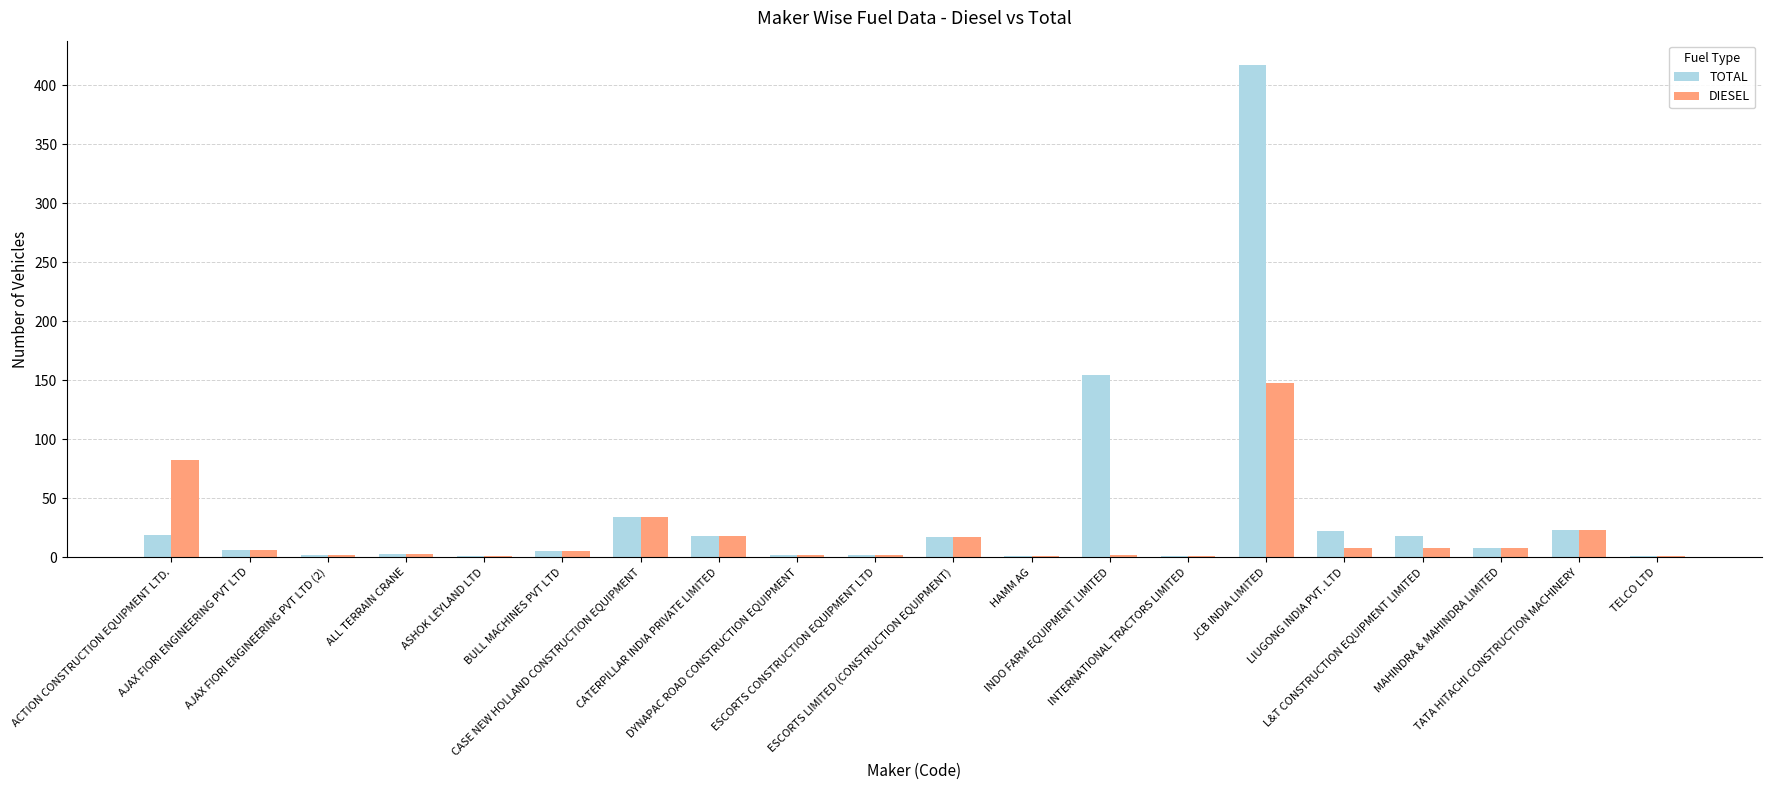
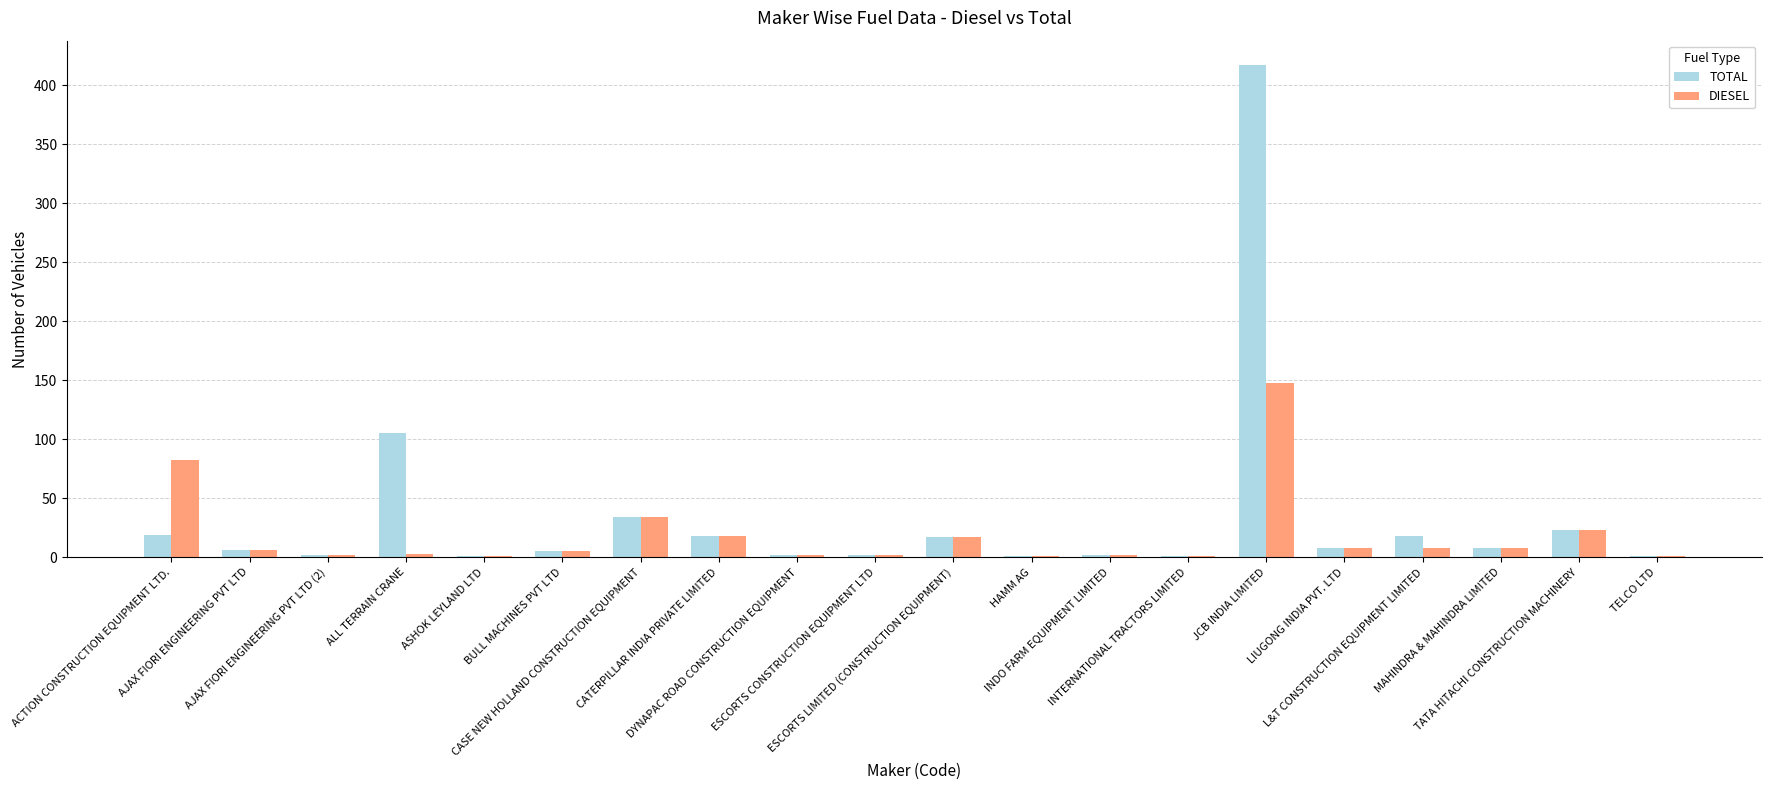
TOTAL, ALL TERRAIN CRANE: 3 -> 105
TOTAL, INDO FARM EQUIPMENT LIMITED: 154 -> 2
TOTAL, LIUGONG INDIA PVT. LTD: 22 -> 8
